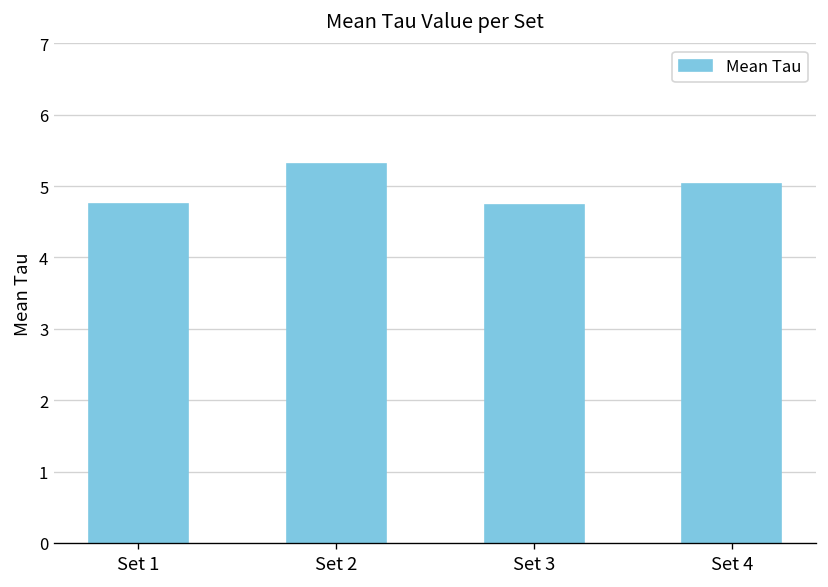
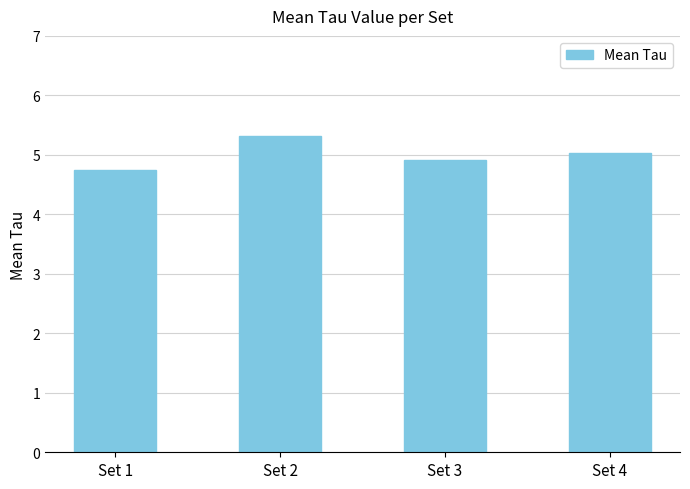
Set 3: 4.7 -> 4.9
